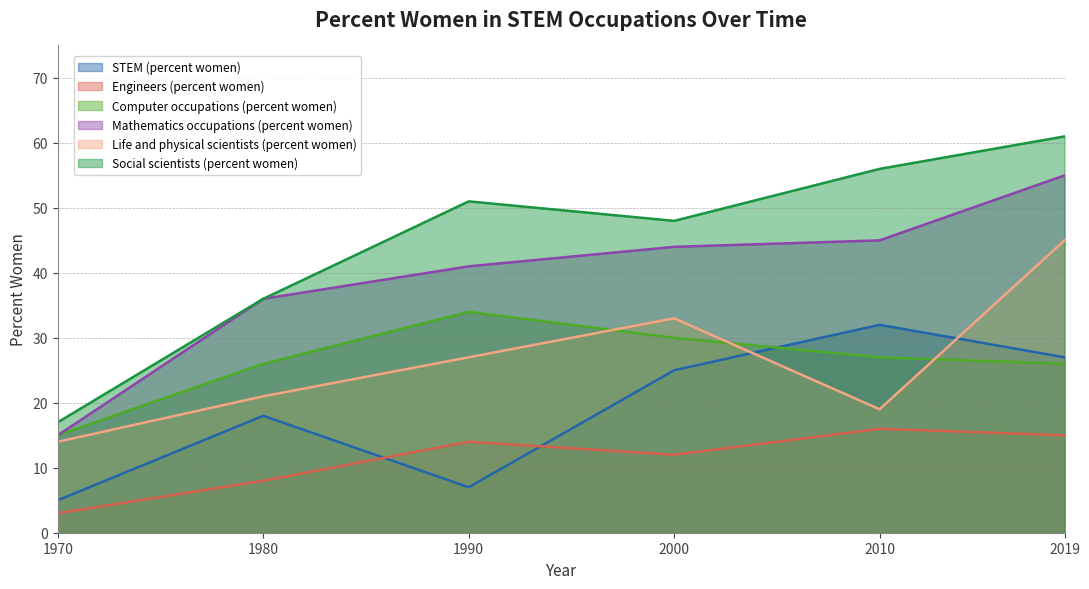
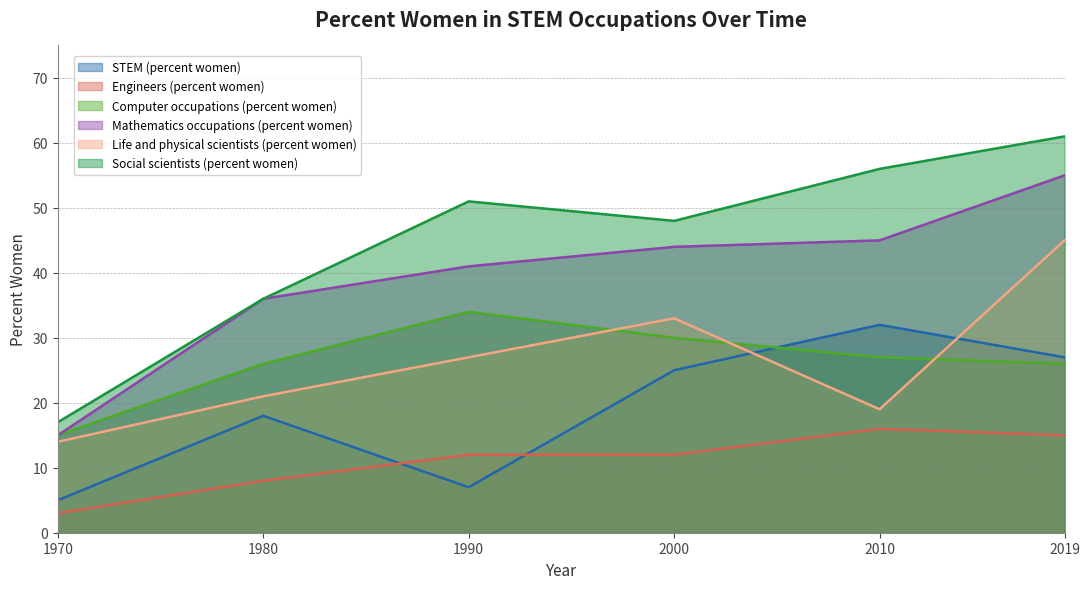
Engineers (percent women), 1990: 14 -> 12
